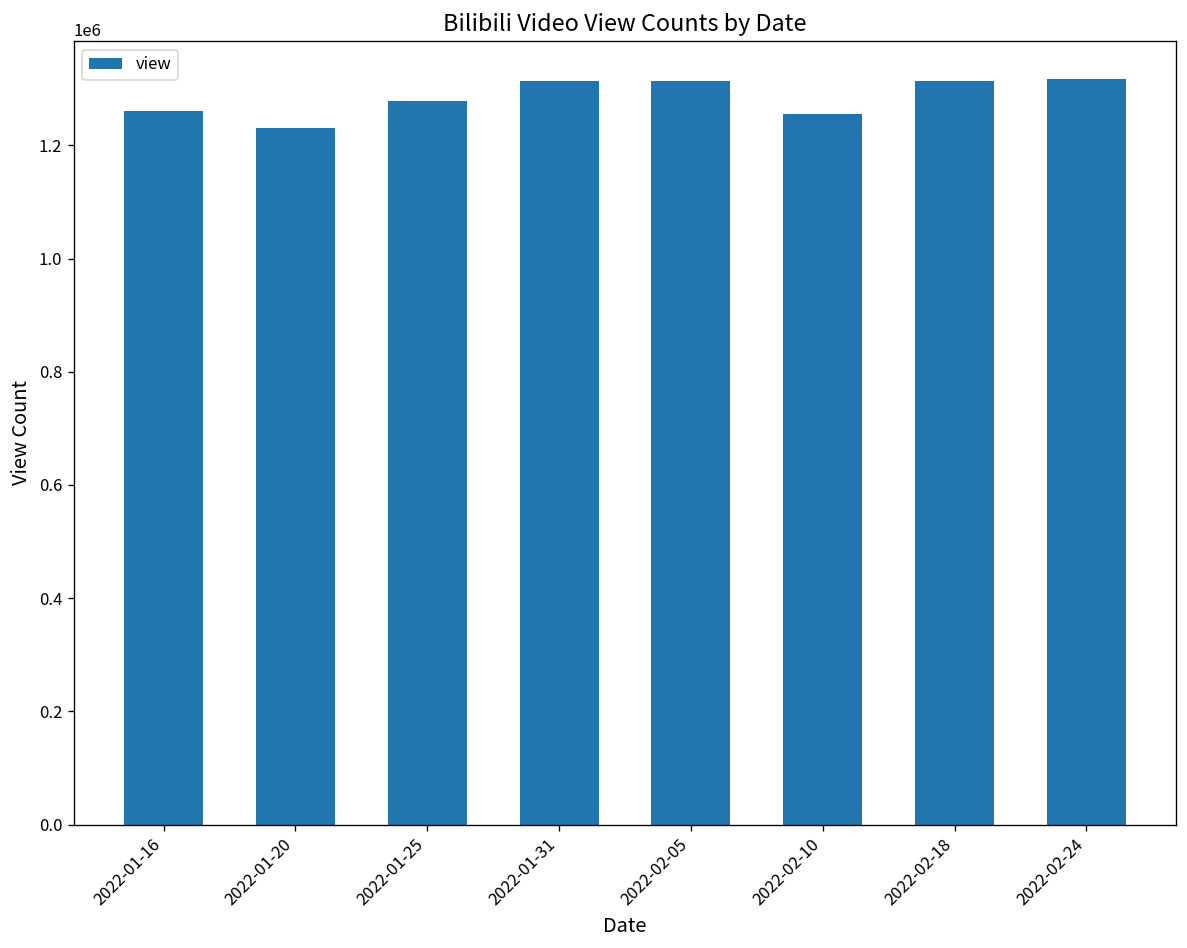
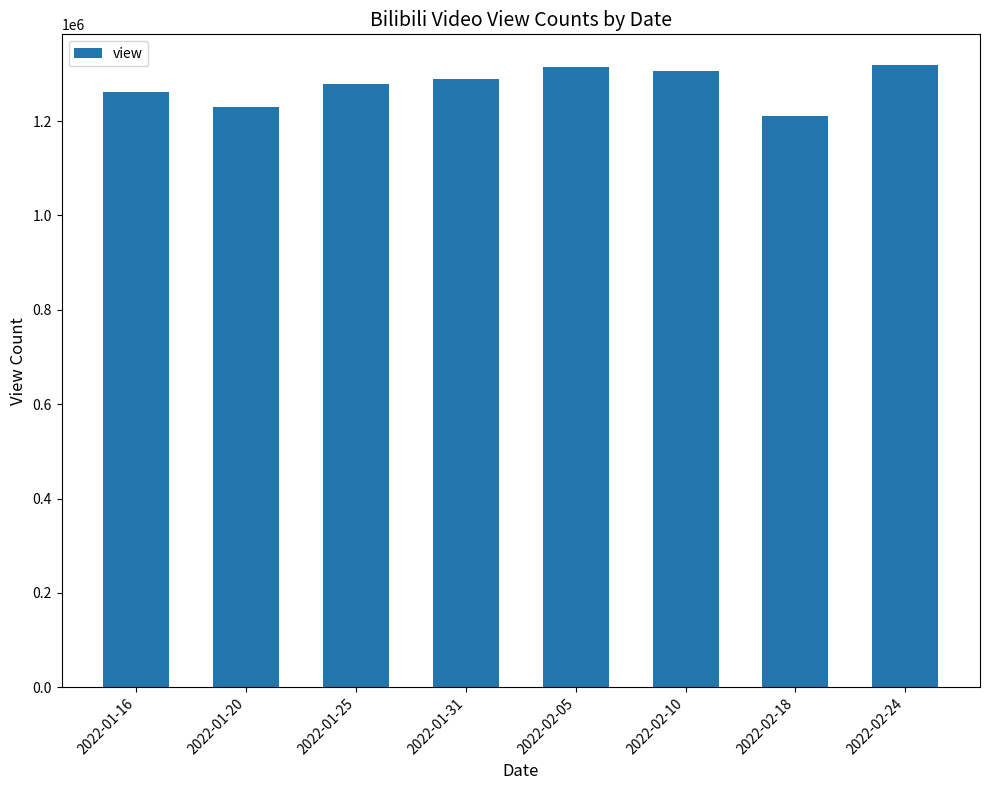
2022-01-31: 1310000 -> 1290000
2022-02-10: 1260000 -> 1310000
2022-02-18: 1310000 -> 1210000
